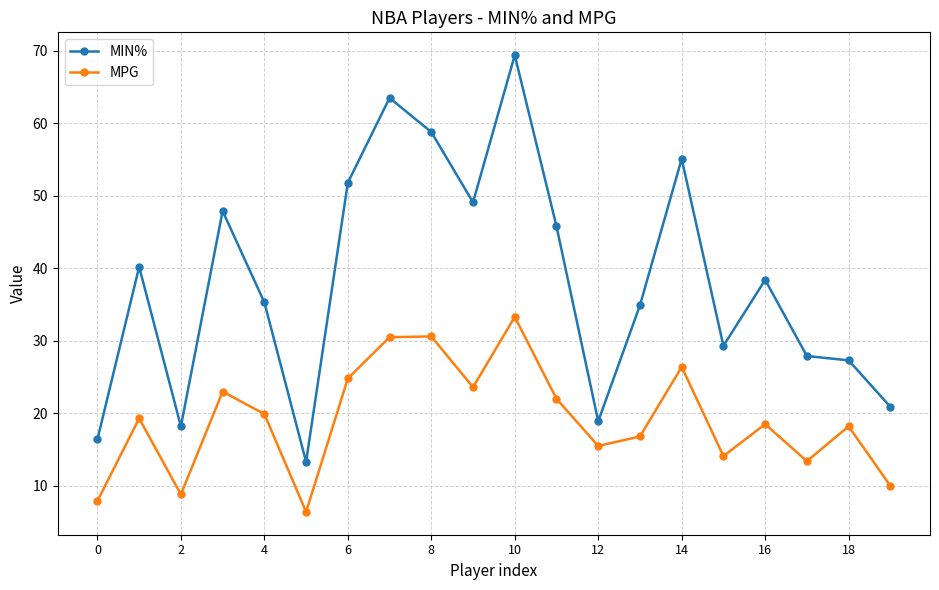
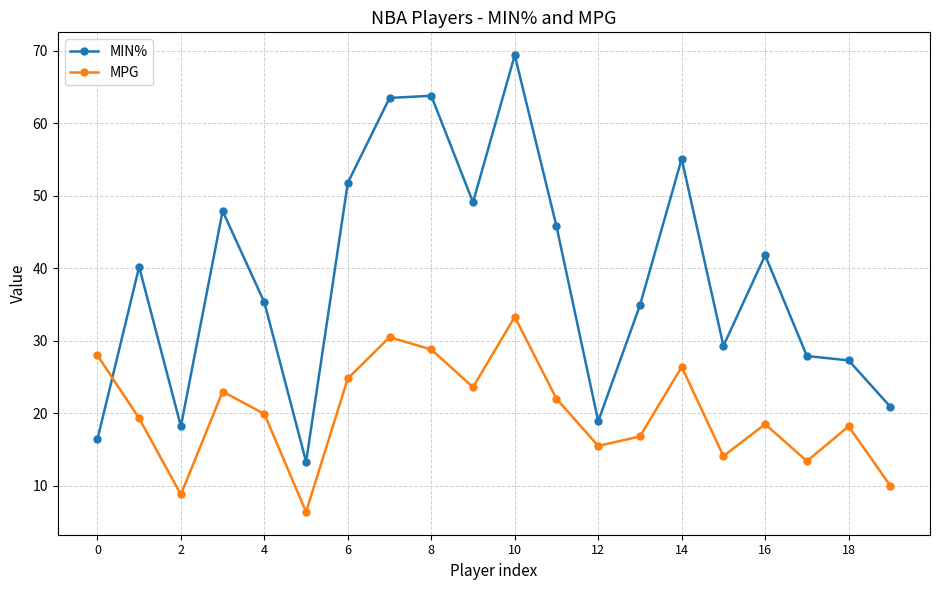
MPG, 0: 8 -> 28
MIN%, 8: 59 -> 64
MPG, 8: 31 -> 29
MIN%, 16: 38 -> 42
